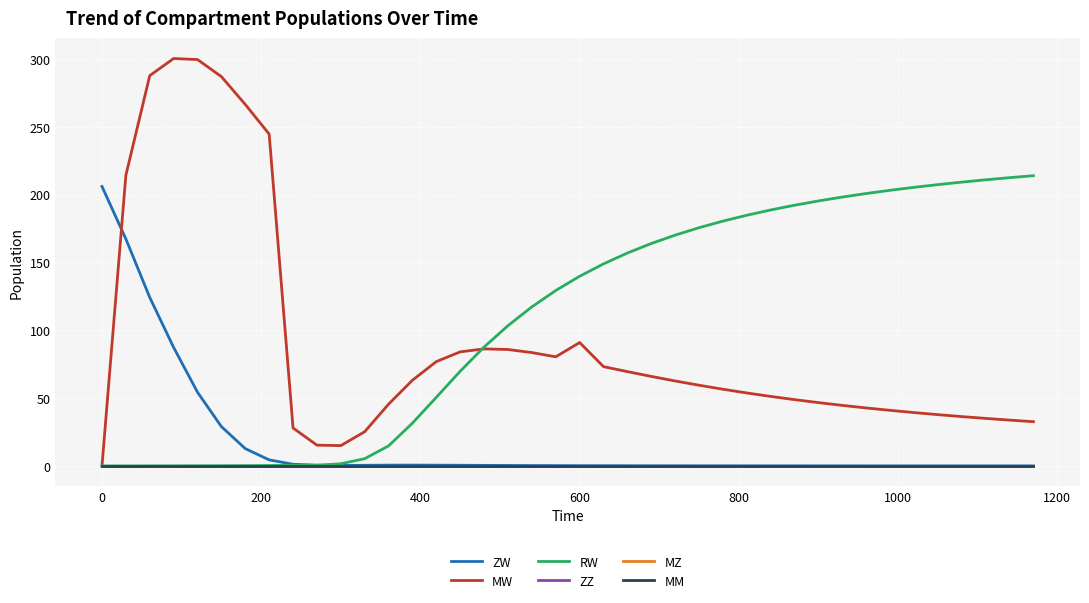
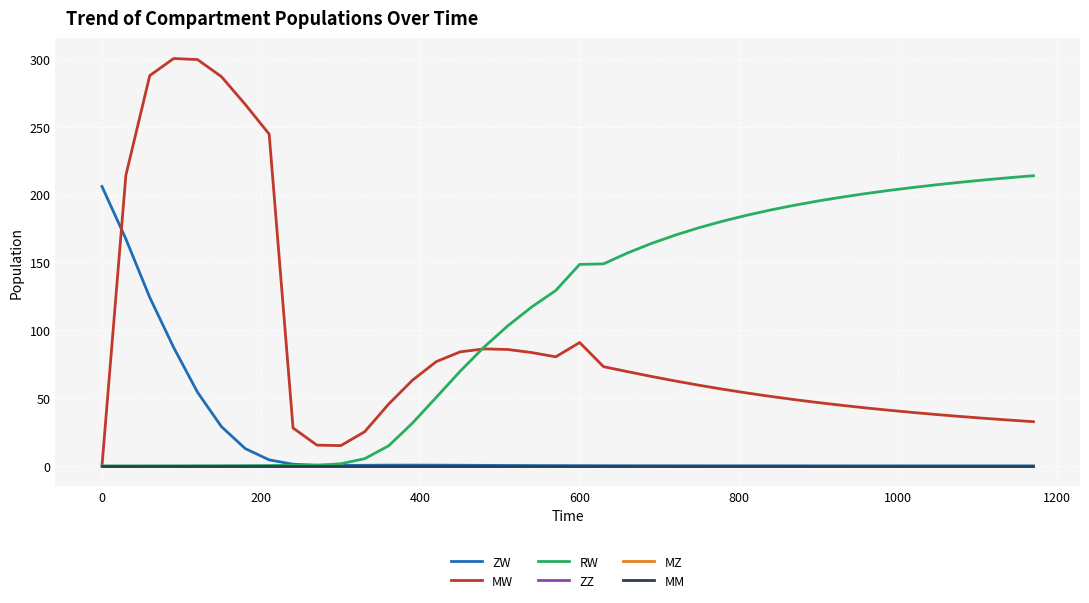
RW, 600: 140 -> 149
